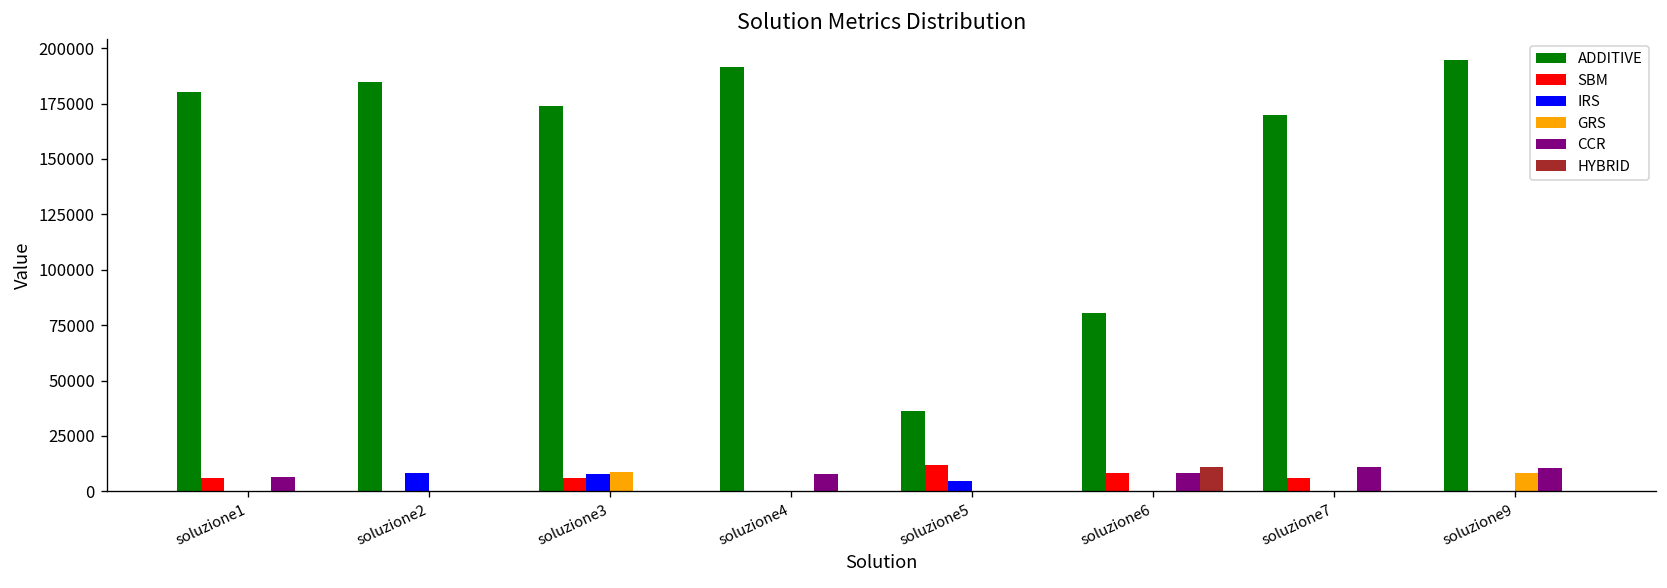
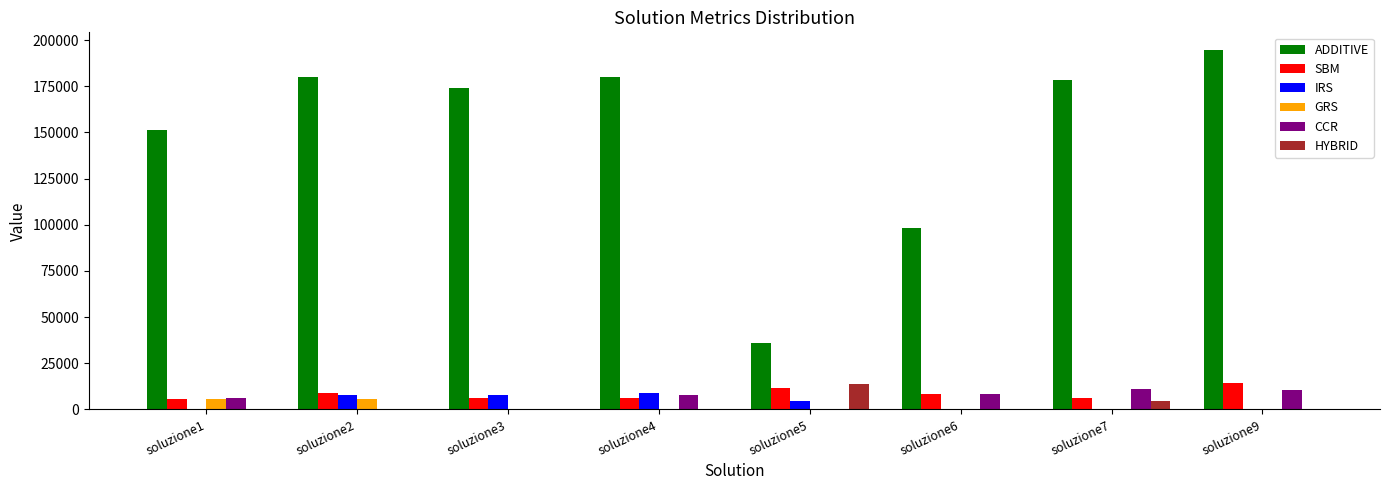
ADDITIVE, soluzione1: 180000 -> 152000
GRS, soluzione1: 0 -> 6000
ADDITIVE, soluzione2: 185000 -> 180000
SBM, soluzione2: 0 -> 9000
GRS, soluzione2: 0 -> 6000
GRS, soluzione3: 9000 -> 0
ADDITIVE, soluzione4: 192000 -> 180000
SBM, soluzione4: 0 -> 6000
IRS, soluzione4: 0 -> 9000
HYBRID, soluzione5: 0 -> 14000
ADDITIVE, soluzione6: 81000 -> 98000
HYBRID, soluzione6: 11000 -> 0
ADDITIVE, soluzione7: 170000 -> 179000
HYBRID, soluzione7: 0 -> 5000
SBM, soluzione9: 0 -> 14000
GRS, soluzione9: 8000 -> 0
